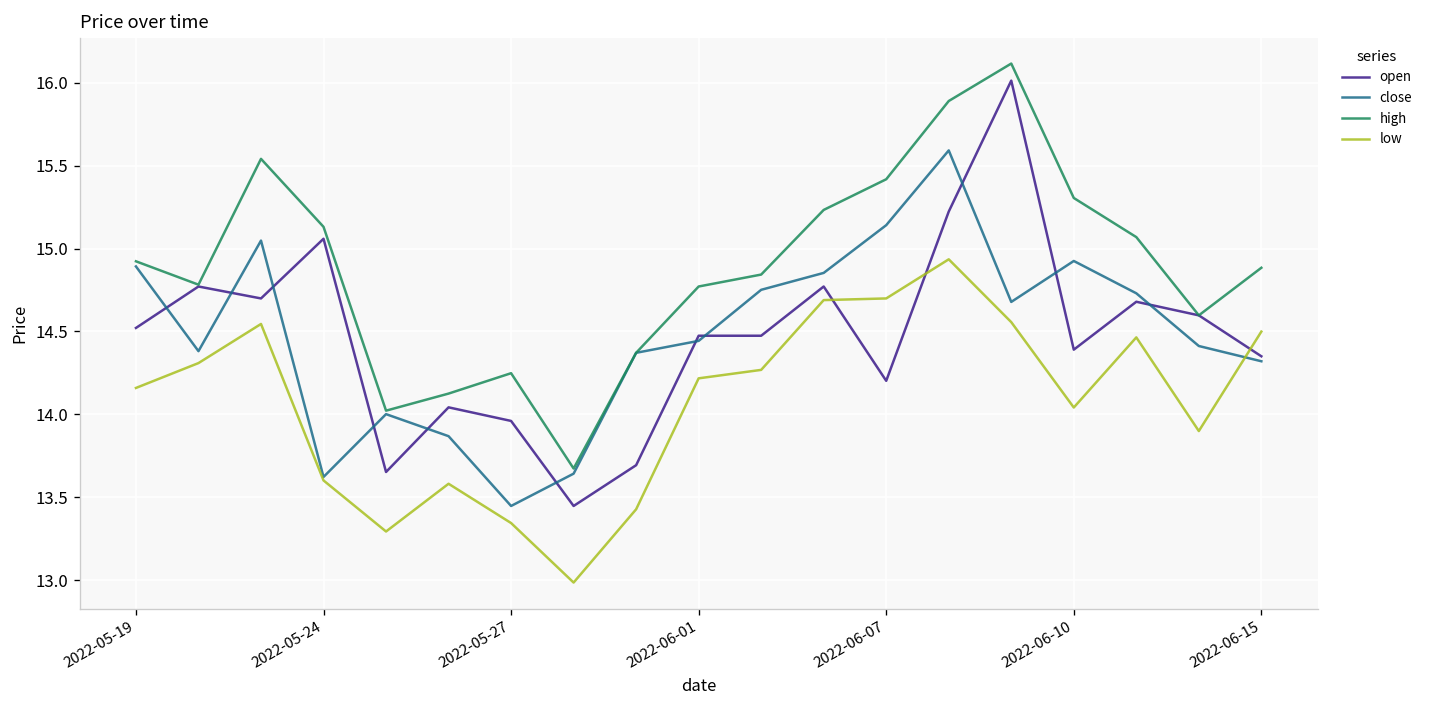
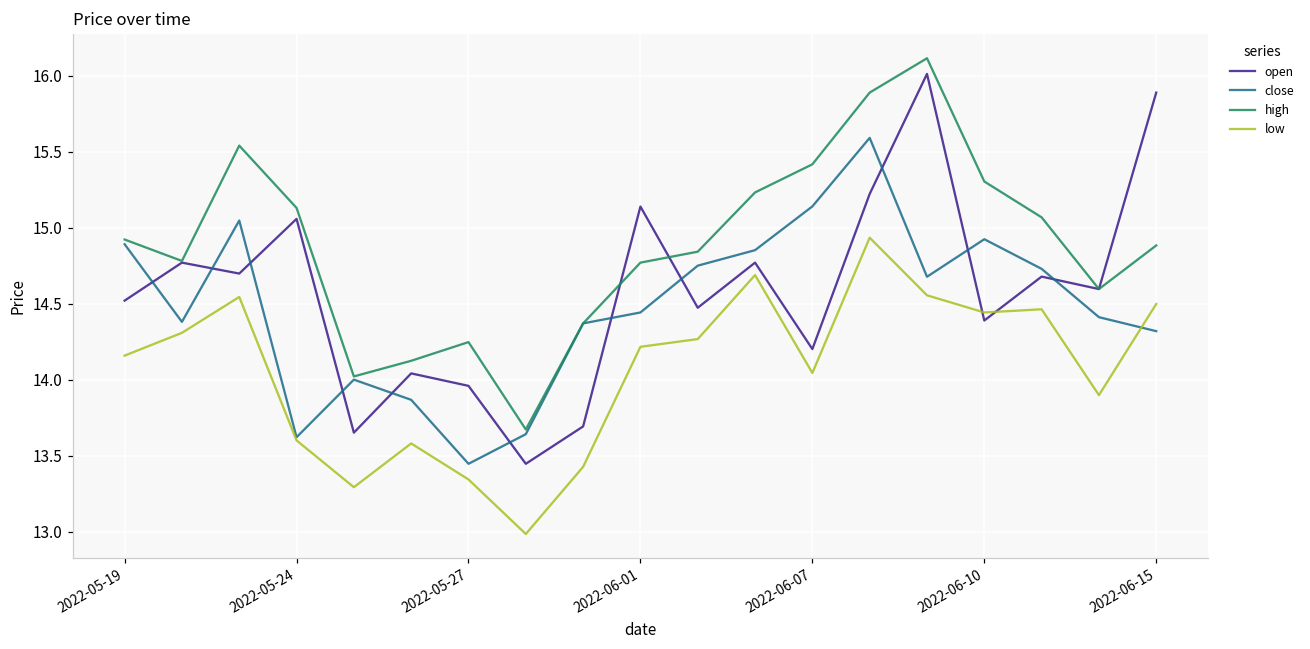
open, 2022-06-01: 14.47 -> 15.14
low, 2022-06-07: 14.70 -> 14.05
low, 2022-06-10: 14.04 -> 14.44
open, 2022-06-15: 14.35 -> 15.89
